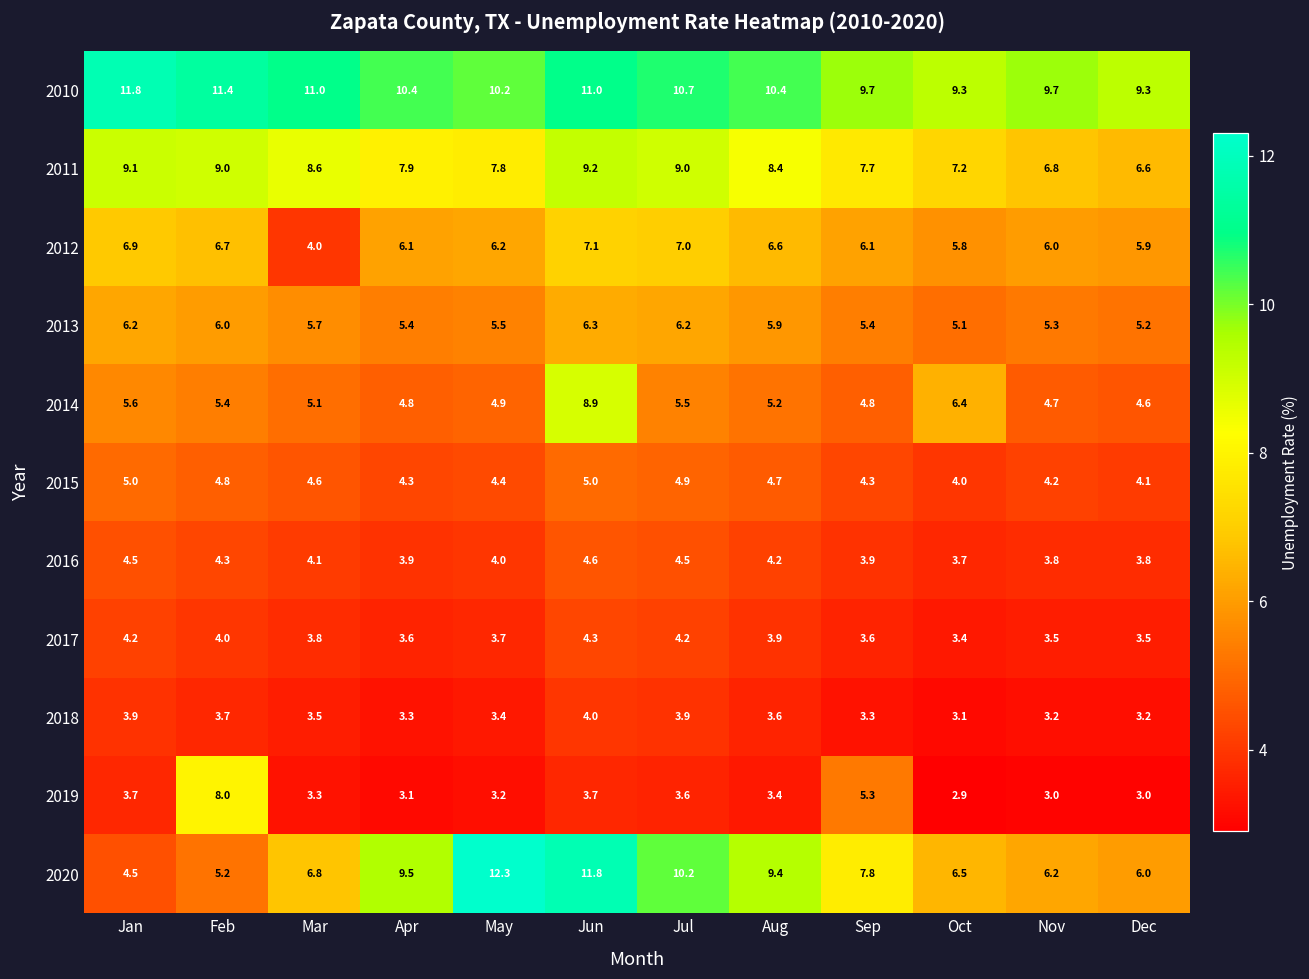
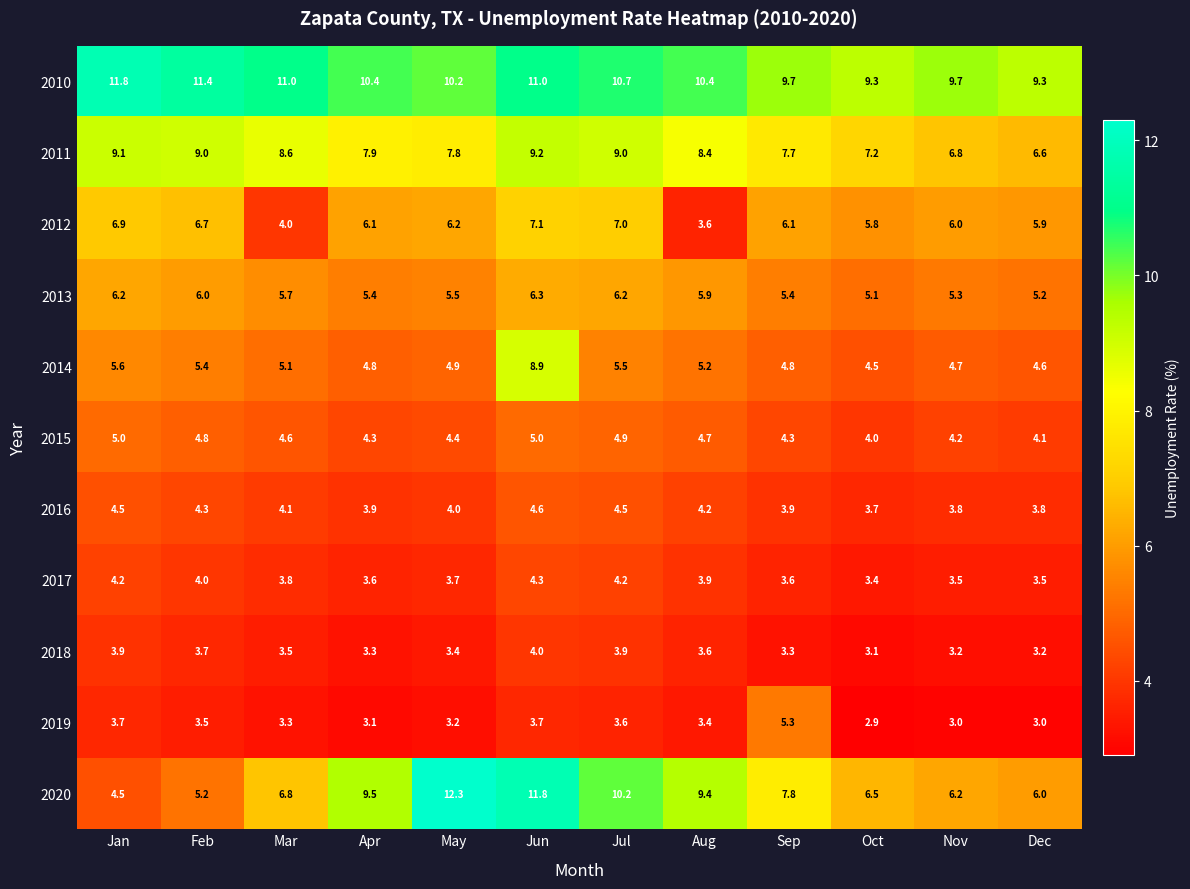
2012, Aug: 6.6 -> 3.6
2014, Oct: 6.4 -> 4.5
2019, Feb: 8.0 -> 3.5
